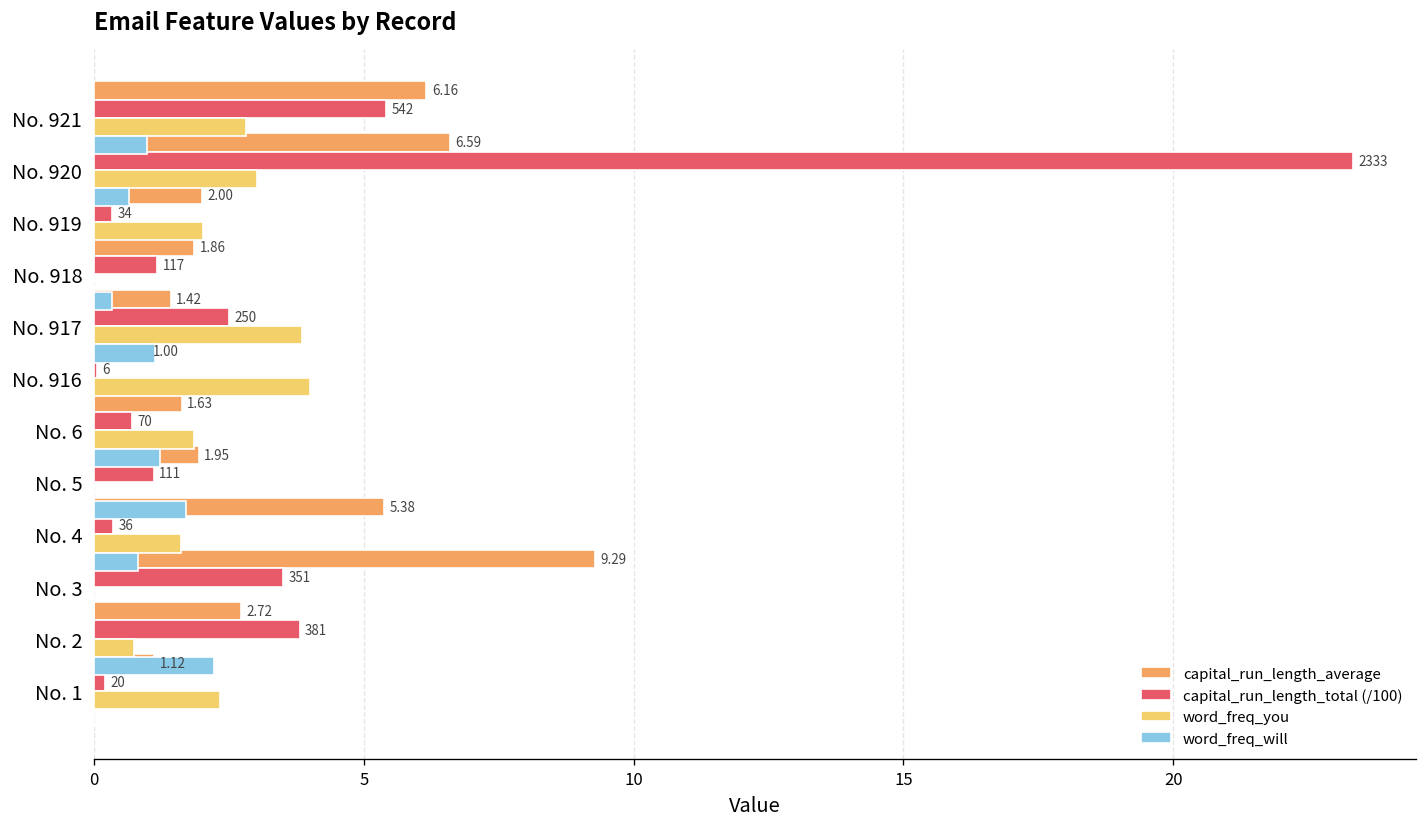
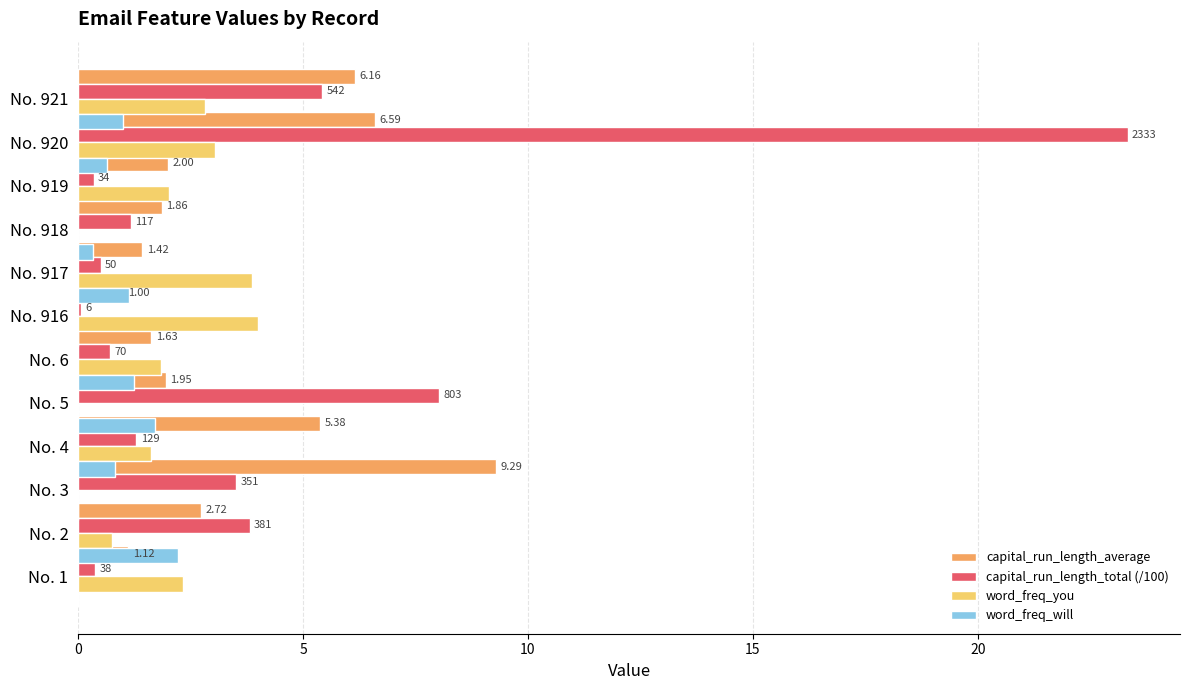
capital_run_length_total (/100), No. 917: 250 -> 50
capital_run_length_total (/100), No. 5: 111 -> 803
capital_run_length_total (/100), No. 4: 36 -> 129
capital_run_length_total (/100), No. 1: 20 -> 38
